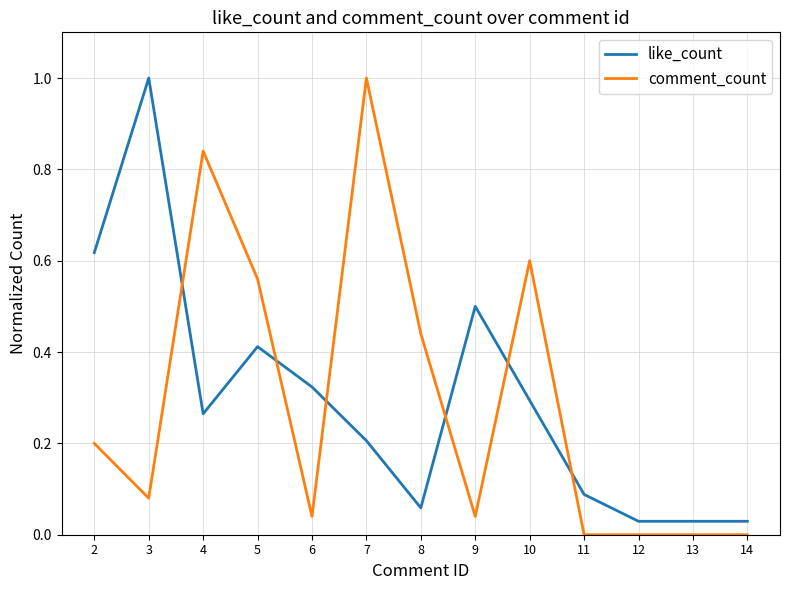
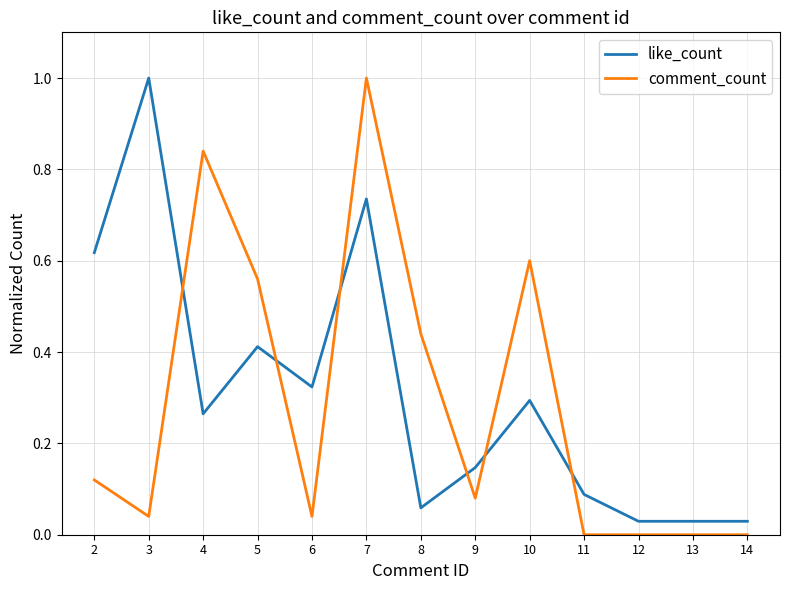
comment_count, 2: 0.20 -> 0.12
comment_count, 3: 0.08 -> 0.04
like_count, 7: 0.21 -> 0.74
like_count, 9: 0.50 -> 0.15
comment_count, 9: 0.04 -> 0.08
